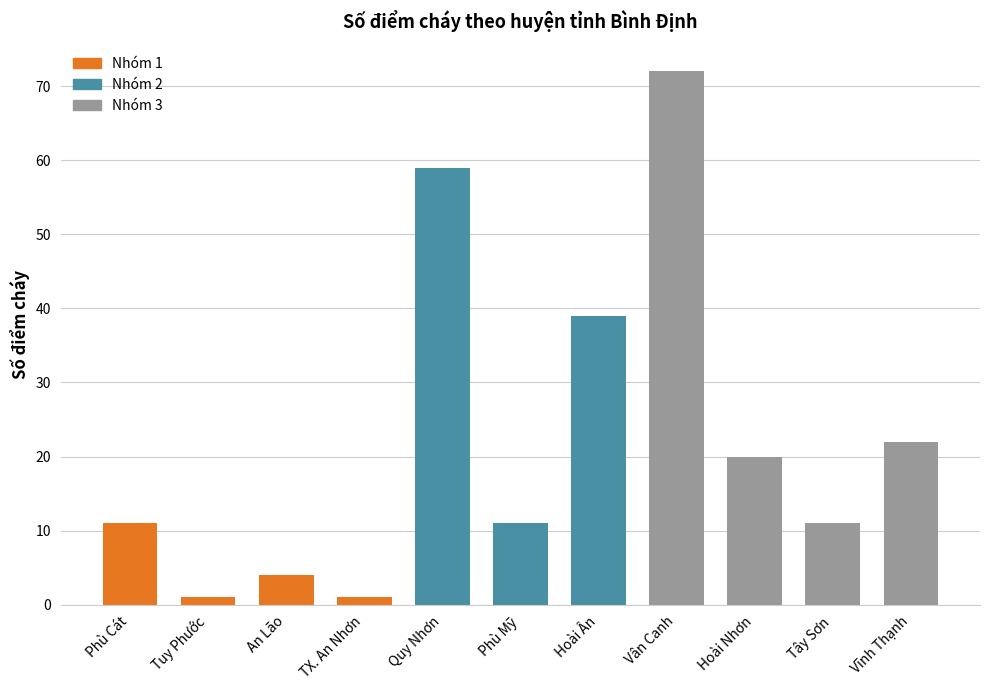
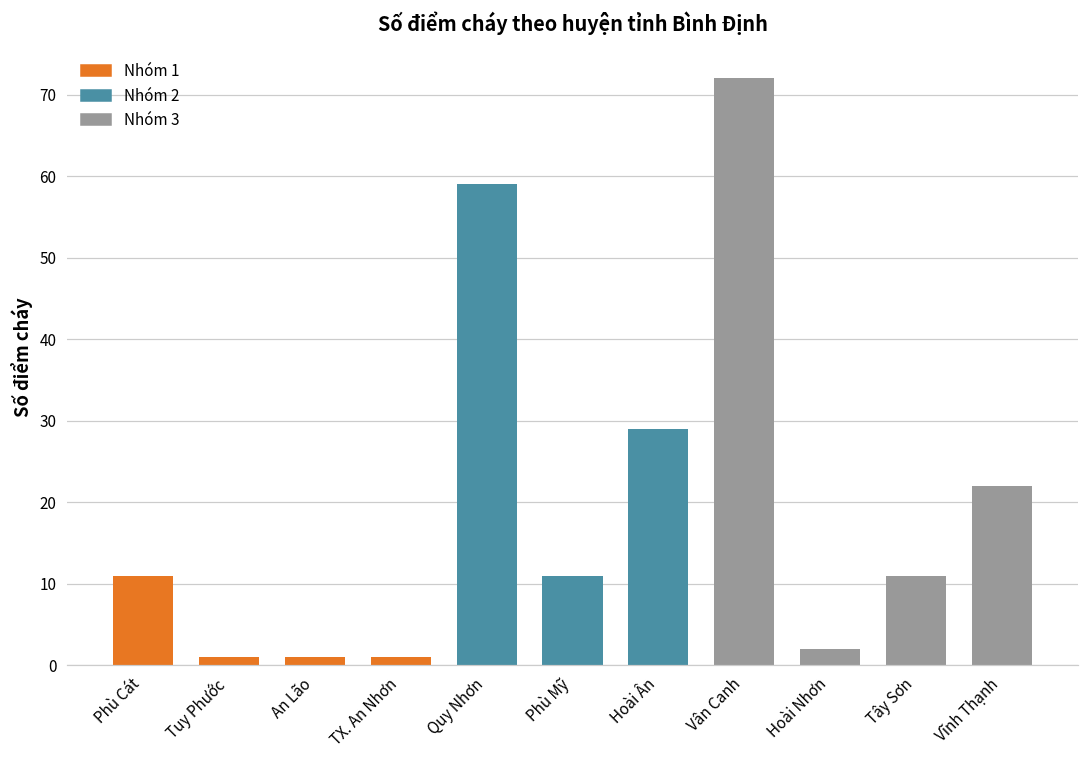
An Lão: 4 -> 1
Hoài Ân: 39 -> 29
Hoài Nhơn: 20 -> 2
